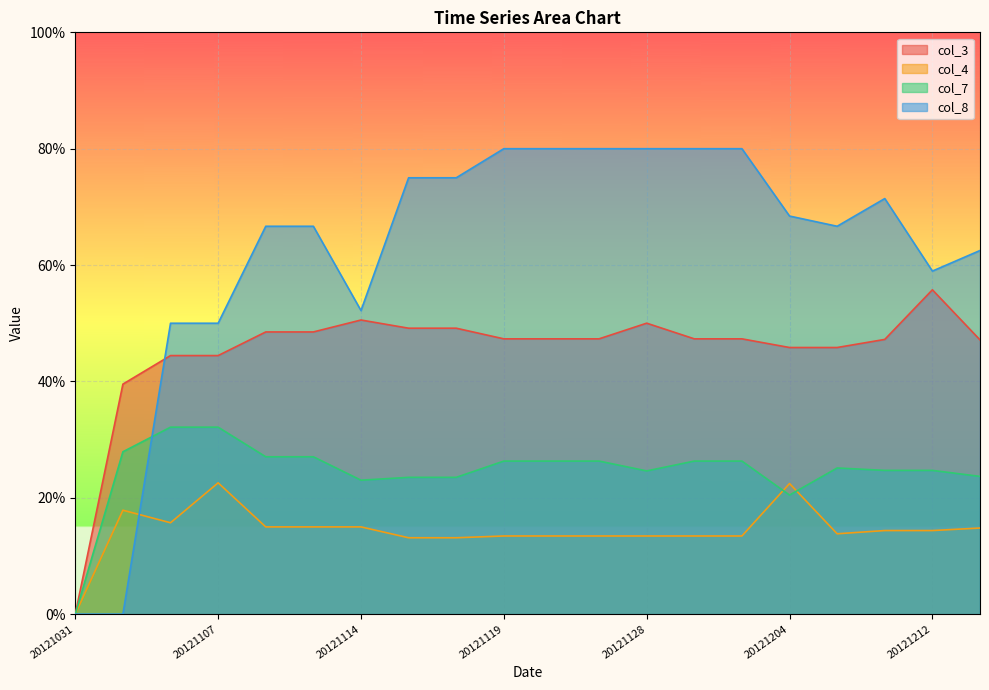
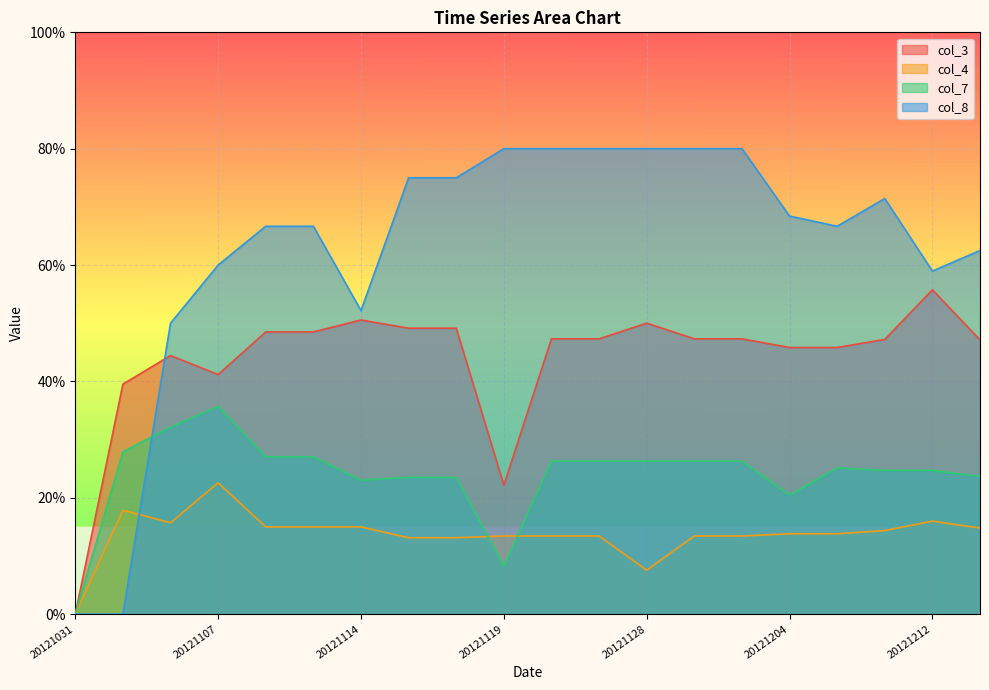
col_3, 20121107: 44% -> 41%
col_7, 20121107: 32% -> 36%
col_8, 20121107: 50% -> 60%
col_3, 20121119: 47% -> 22%
col_7, 20121119: 26% -> 8%
col_4, 20121128: 13% -> 8%
col_7, 20121128: 25% -> 26%
col_4, 20121204: 22% -> 14%
col_4, 20121212: 14% -> 16%
